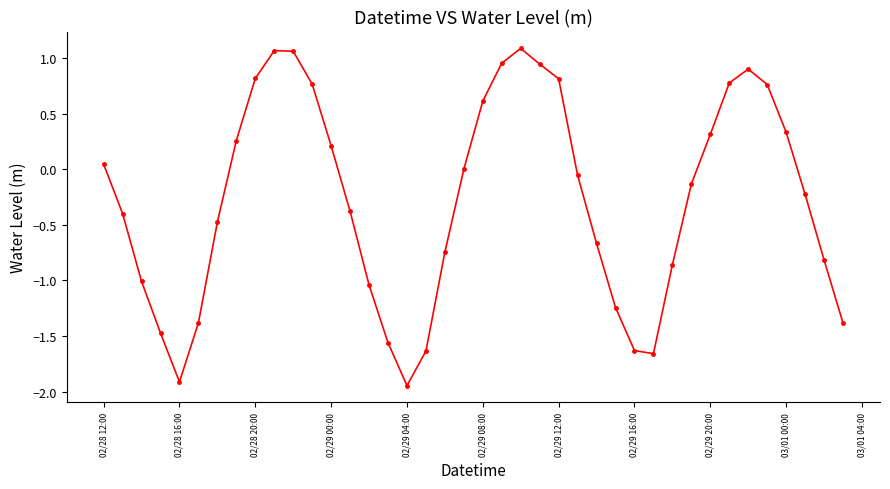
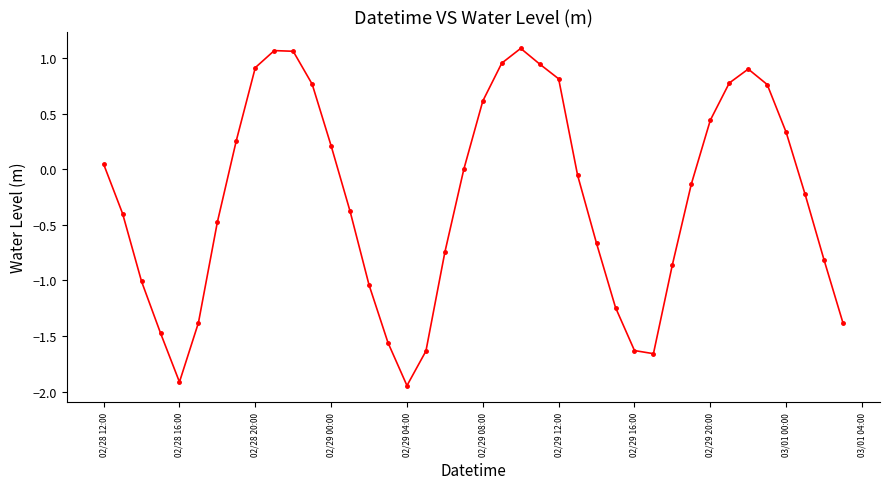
02/28 20:00: 0.82 -> 0.91
02/29 20:00: 0.31 -> 0.44
